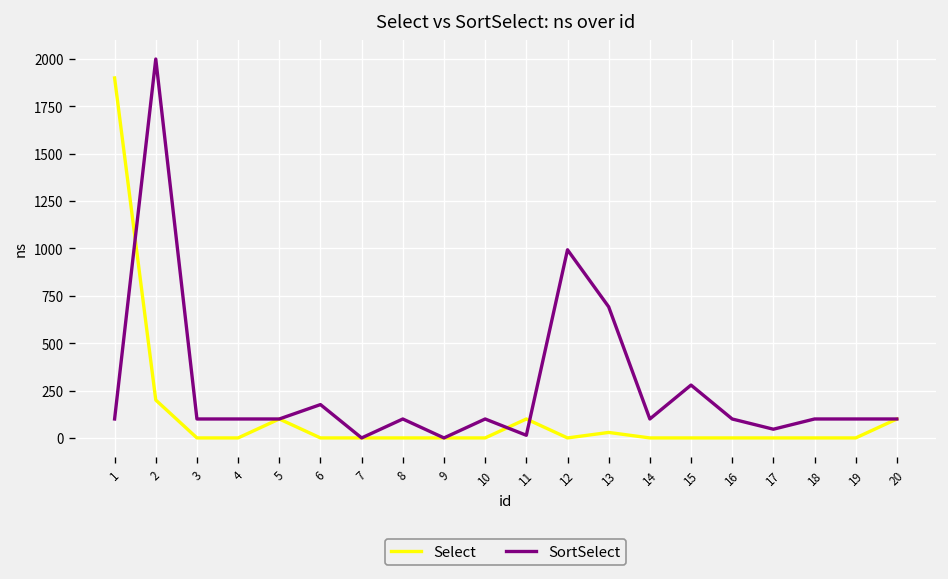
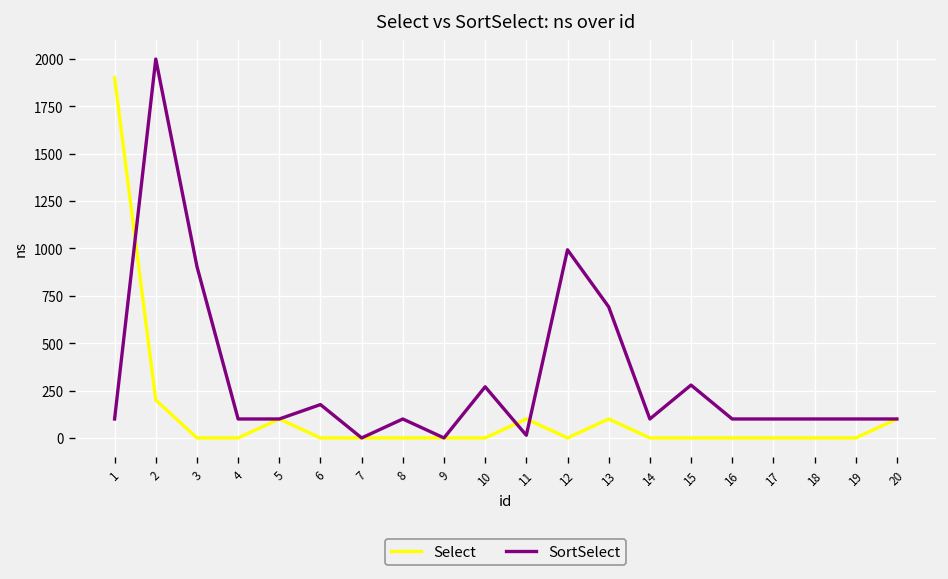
SortSelect, 3: 100 -> 910
SortSelect, 10: 100 -> 270
Select, 13: 30 -> 100
SortSelect, 17: 50 -> 100
